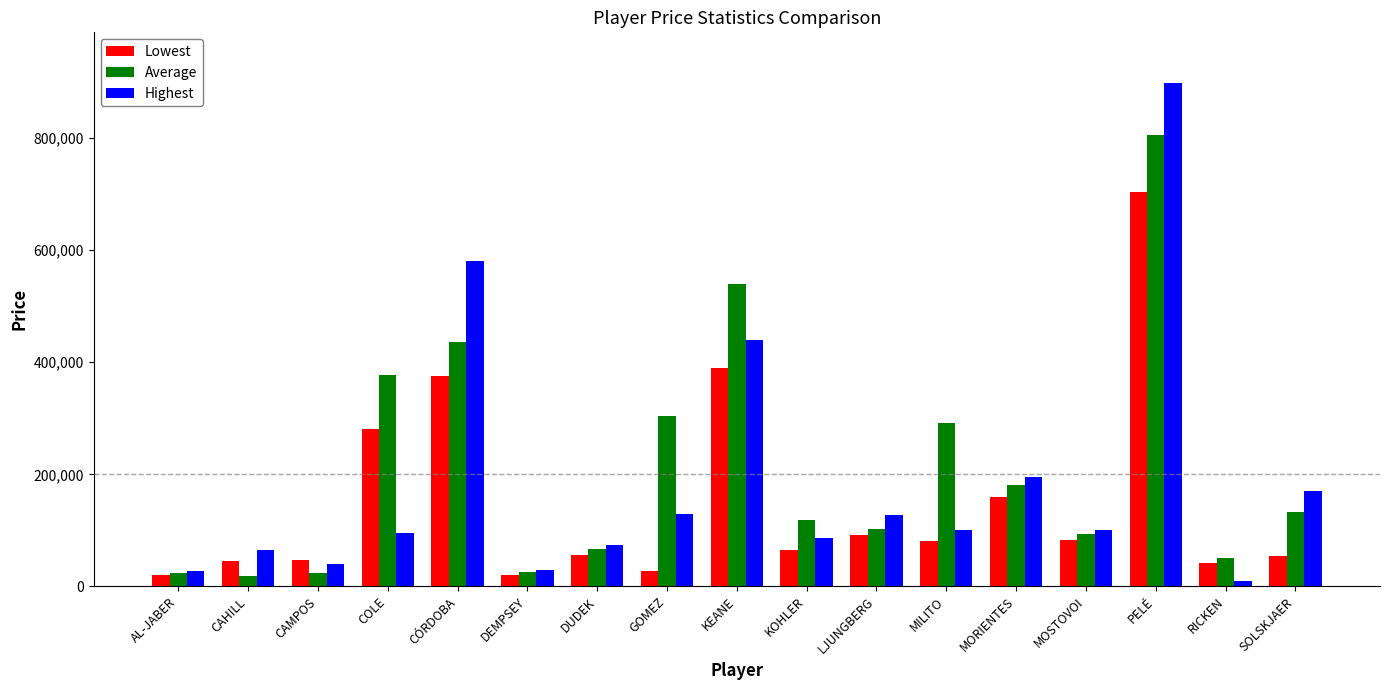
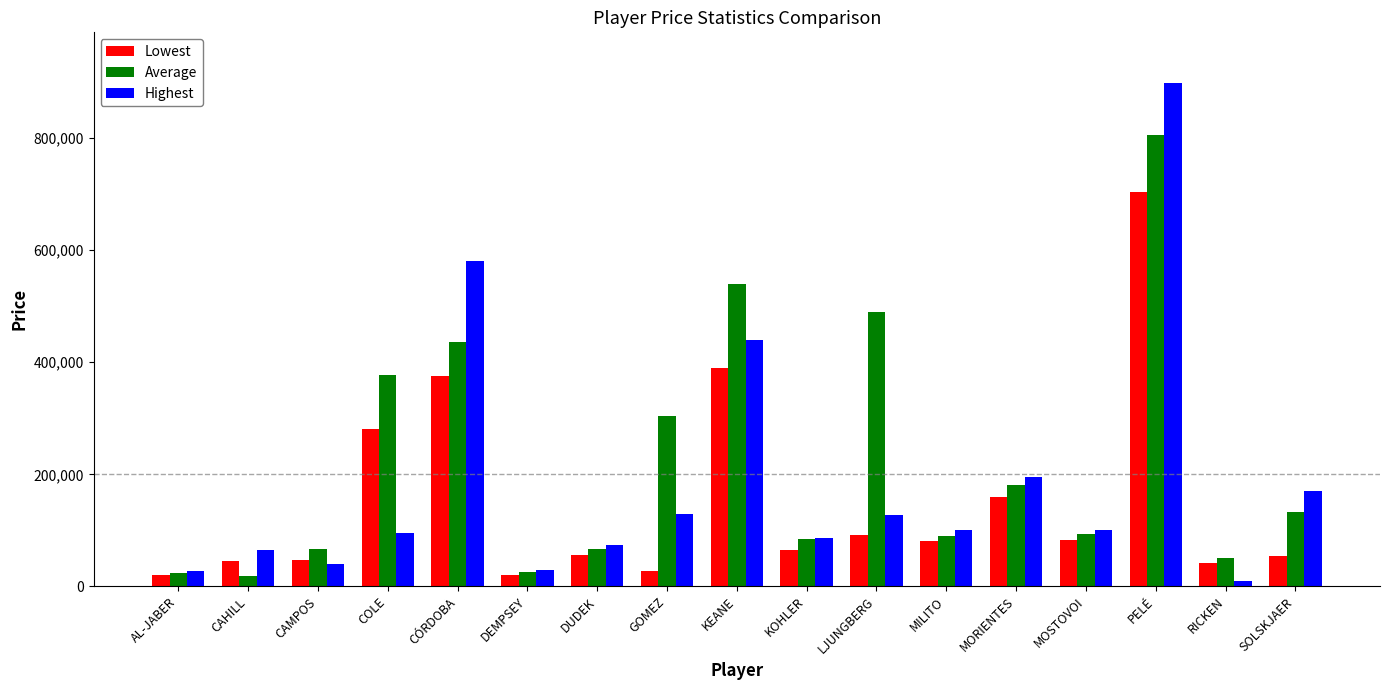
Average, CAMPOS: 20,000 -> 70,000
Average, KOHLER: 120,000 -> 80,000
Average, LJUNGBERG: 100,000 -> 490,000
Average, MILITO: 290,000 -> 90,000
